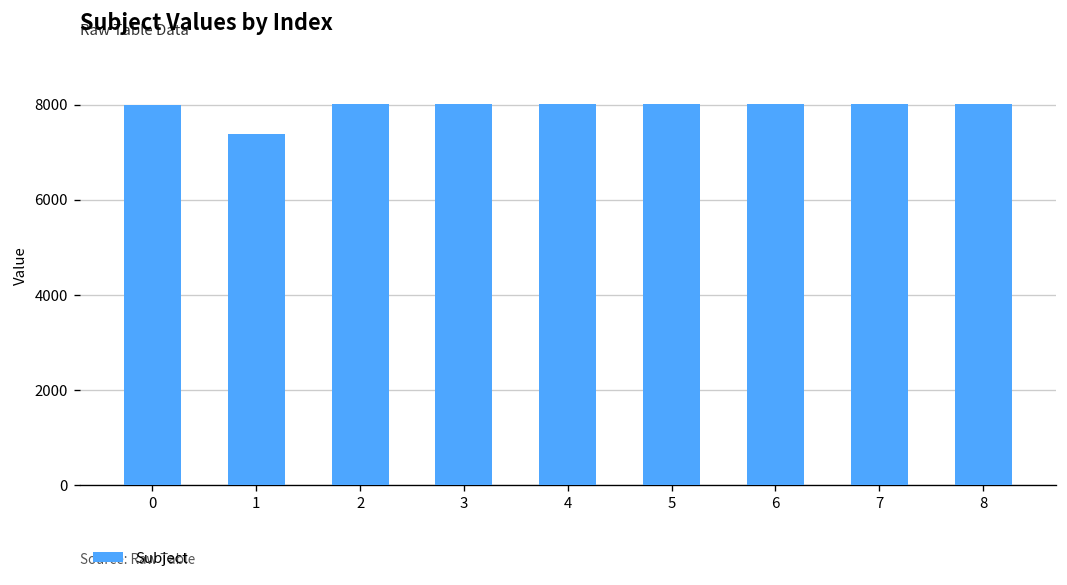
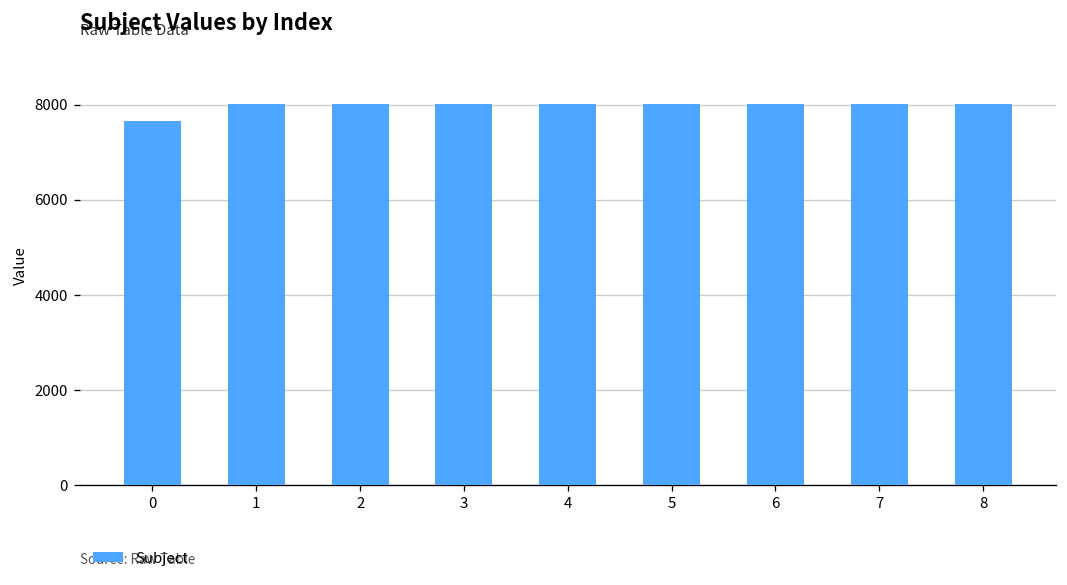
0: 8000 -> 7700
1: 7400 -> 8000
